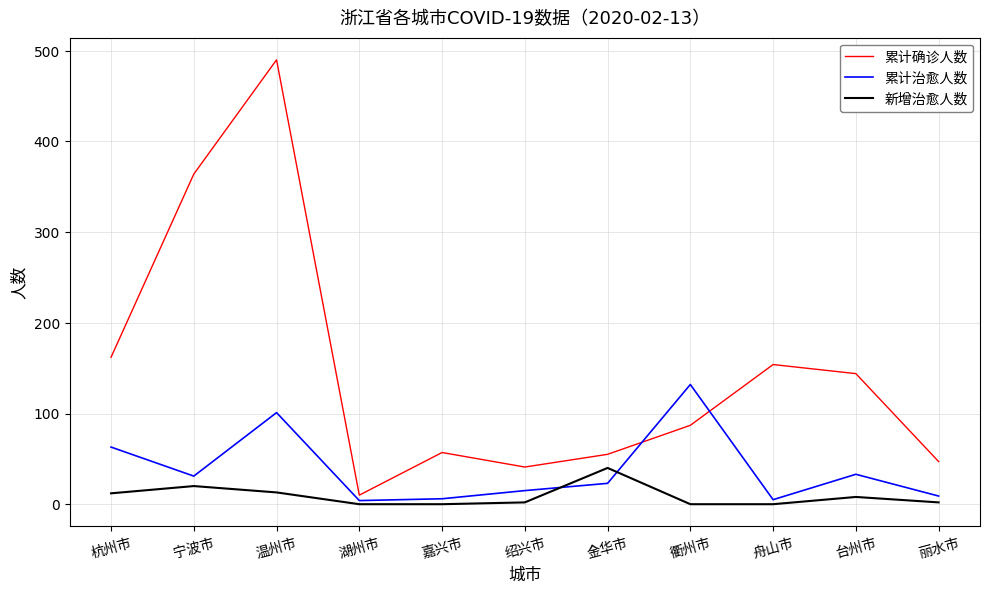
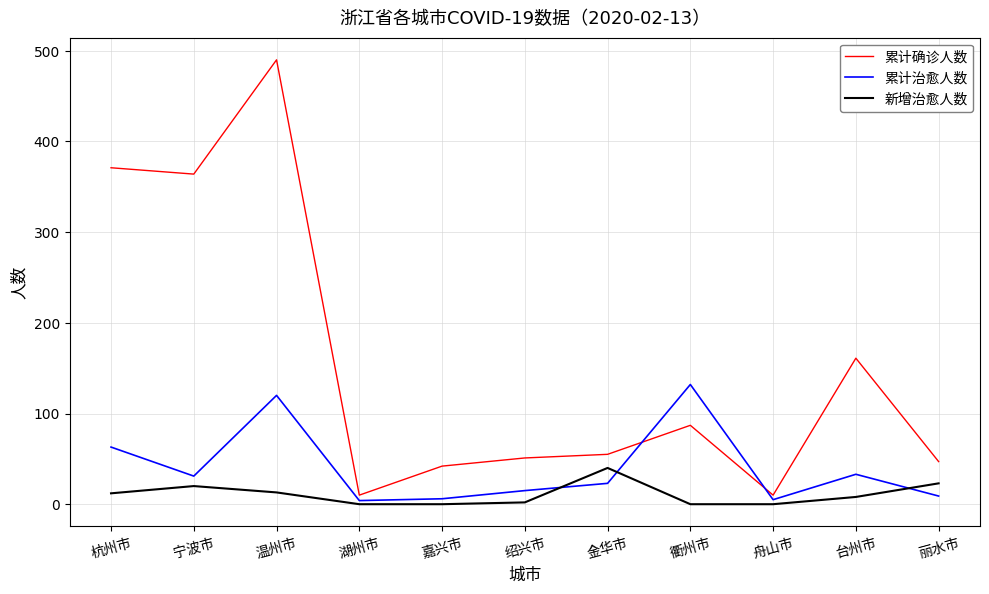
累计确诊人数, 杭州市: 160 -> 370
累计治愈人数, 温州市: 100 -> 120
累计确诊人数, 嘉兴市: 60 -> 40
累计确诊人数, 绍兴市: 40 -> 50
累计确诊人数, 舟山市: 150 -> 10
累计确诊人数, 台州市: 140 -> 160
新增治愈人数, 丽水市: 0 -> 20
